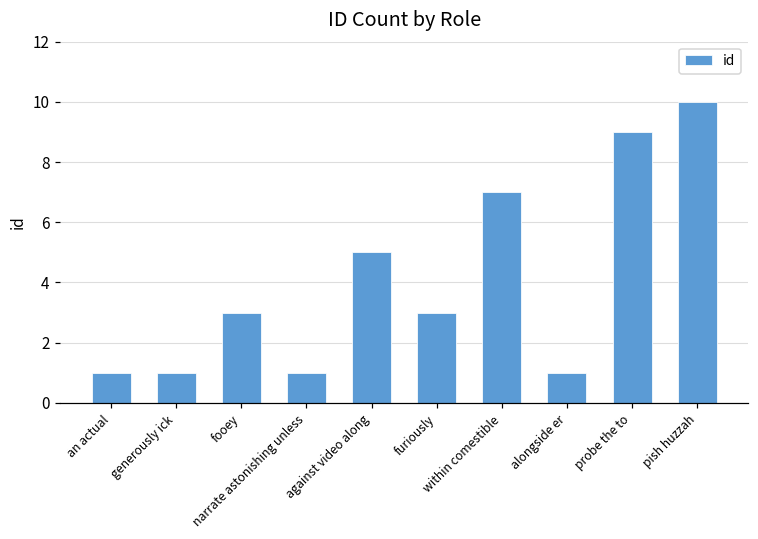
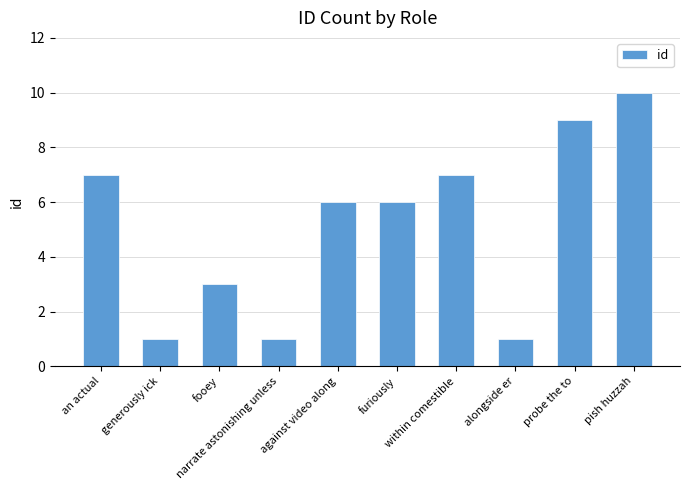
an actual: 1 -> 7
against video along: 5 -> 6
furiously: 3 -> 6
